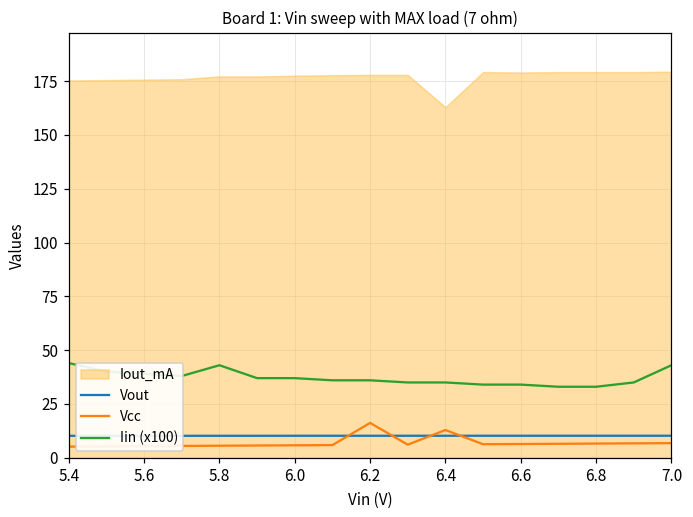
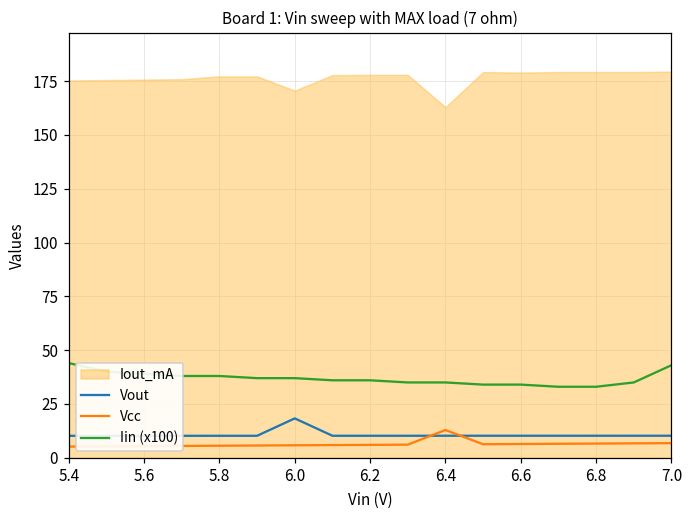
Iin (x100), 5.8: 43 -> 38
Vout, 6.0: 10 -> 18
Iout_mA, 6.0: 178 -> 171
Vcc, 6.2: 16 -> 6
